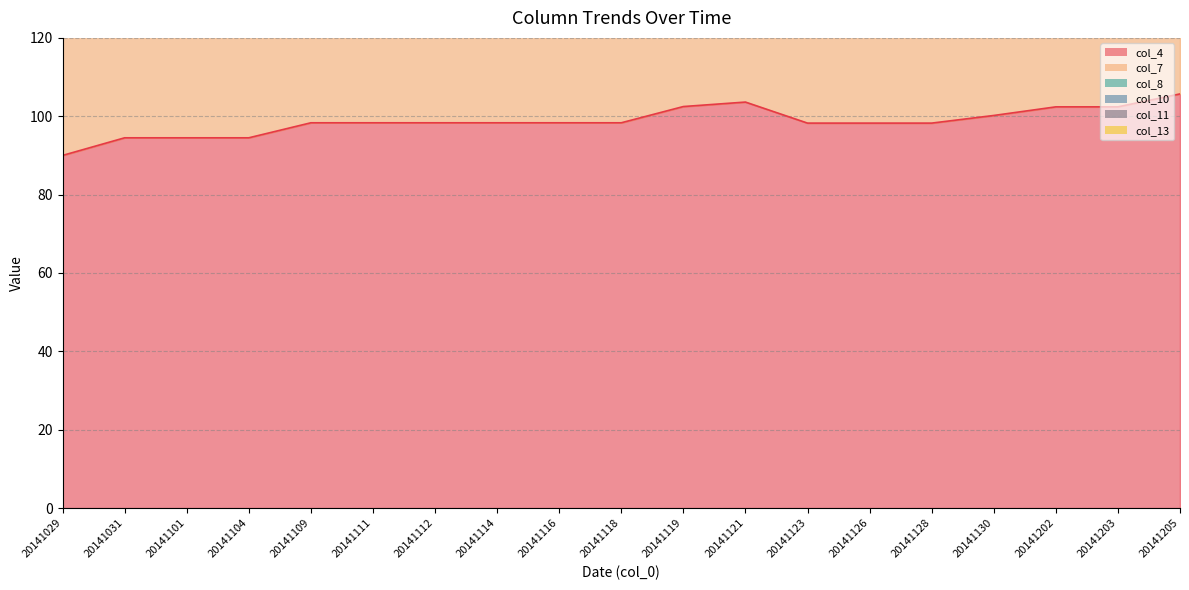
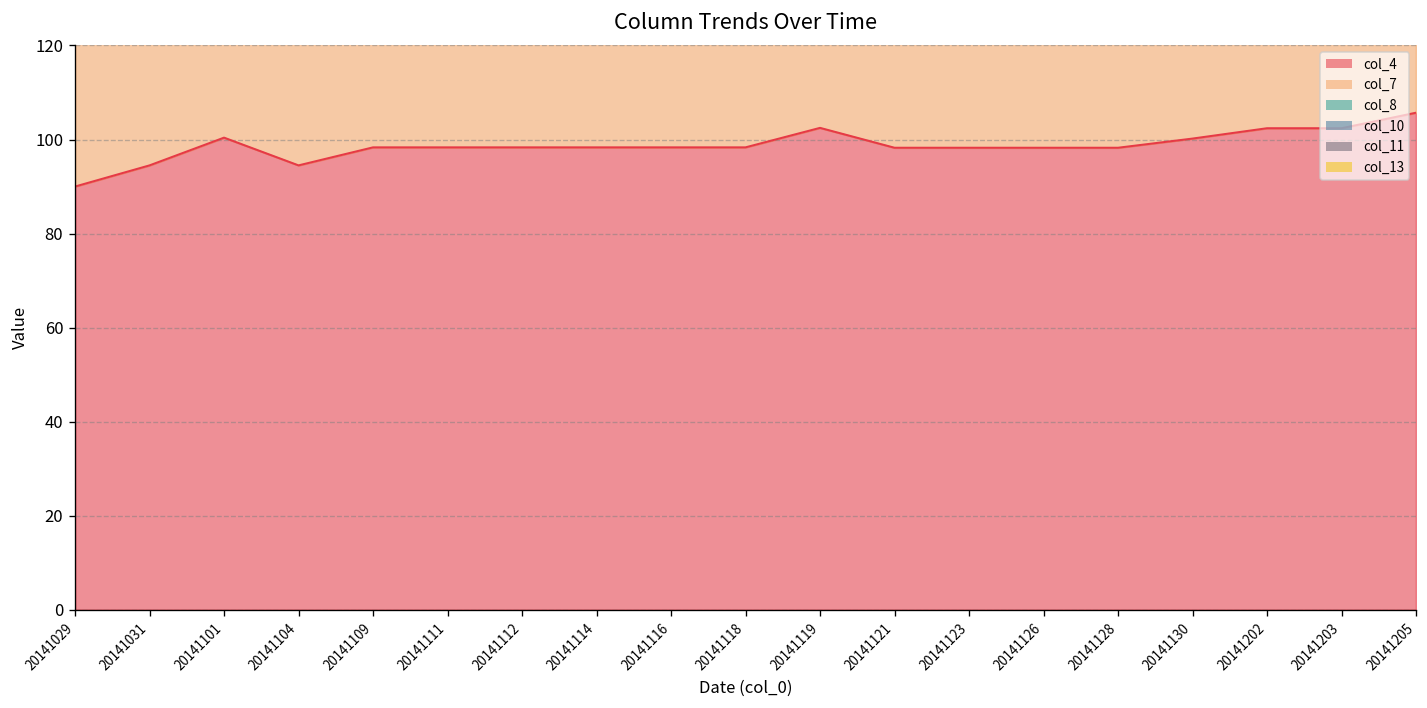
col_4, 20141101: 95 -> 100
col_4, 20141121: 104 -> 98
